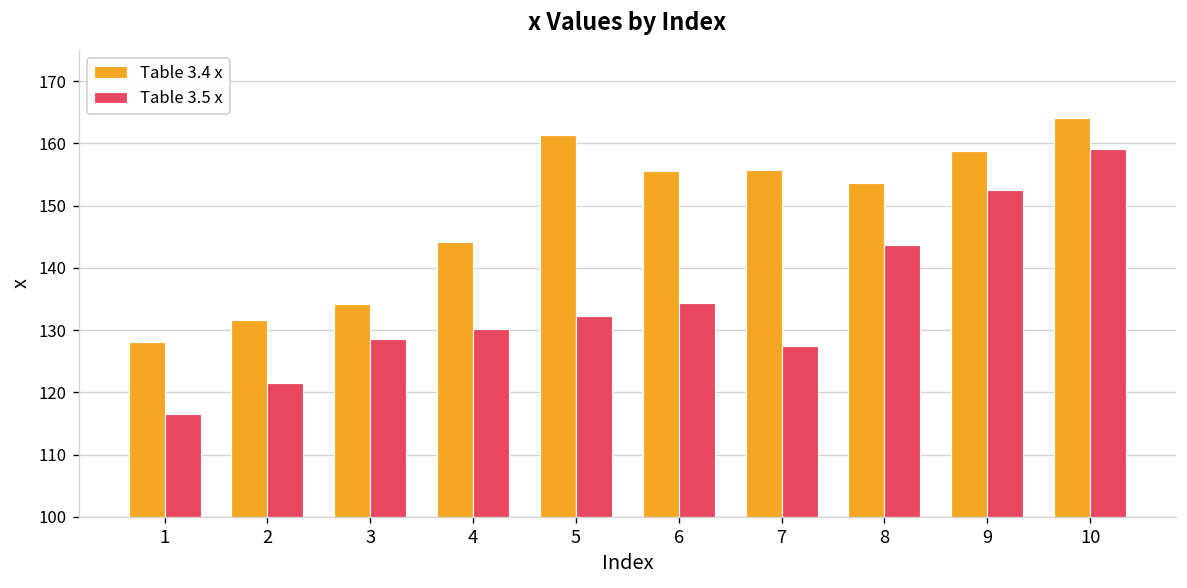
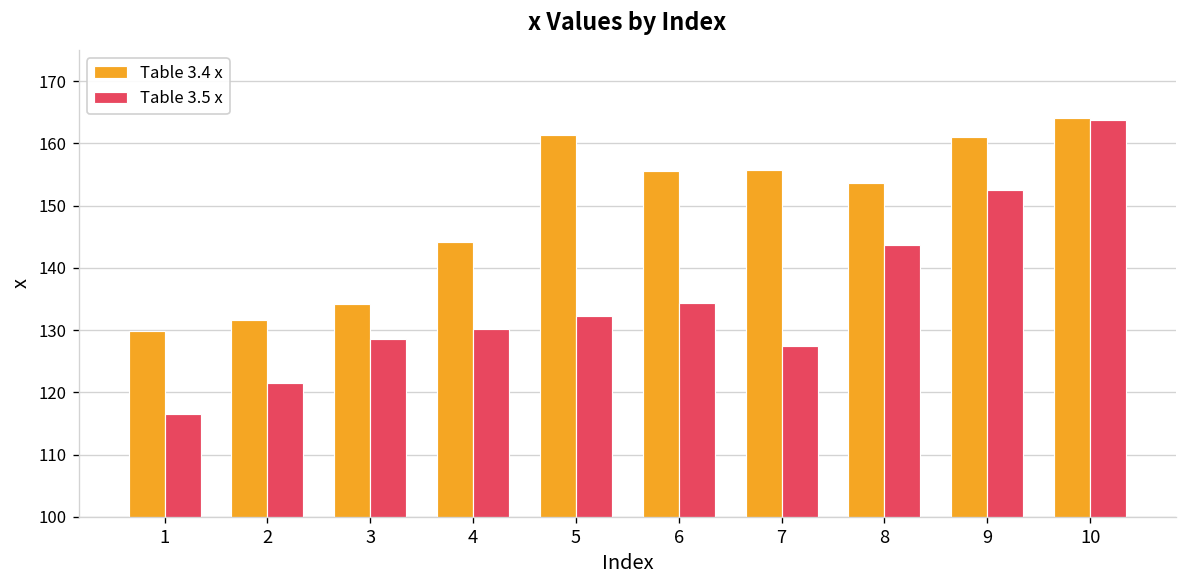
Table 3.4 x, 1: 128 -> 130
Table 3.4 x, 9: 159 -> 161
Table 3.5 x, 10: 159 -> 164
